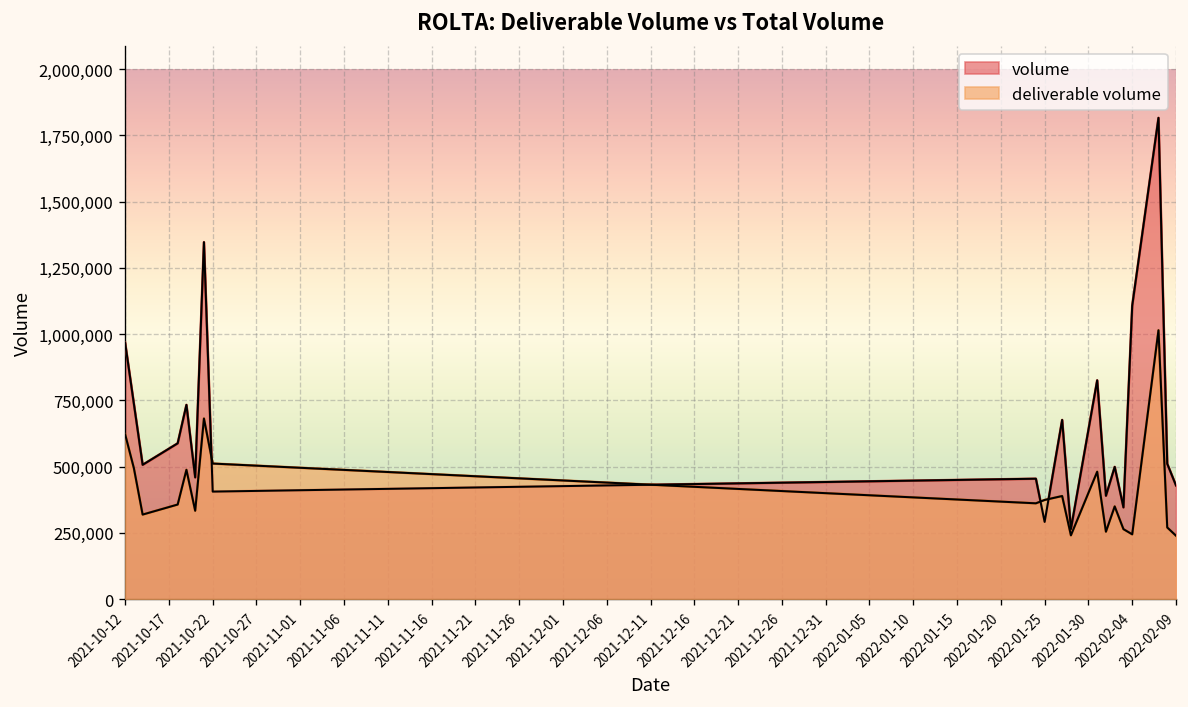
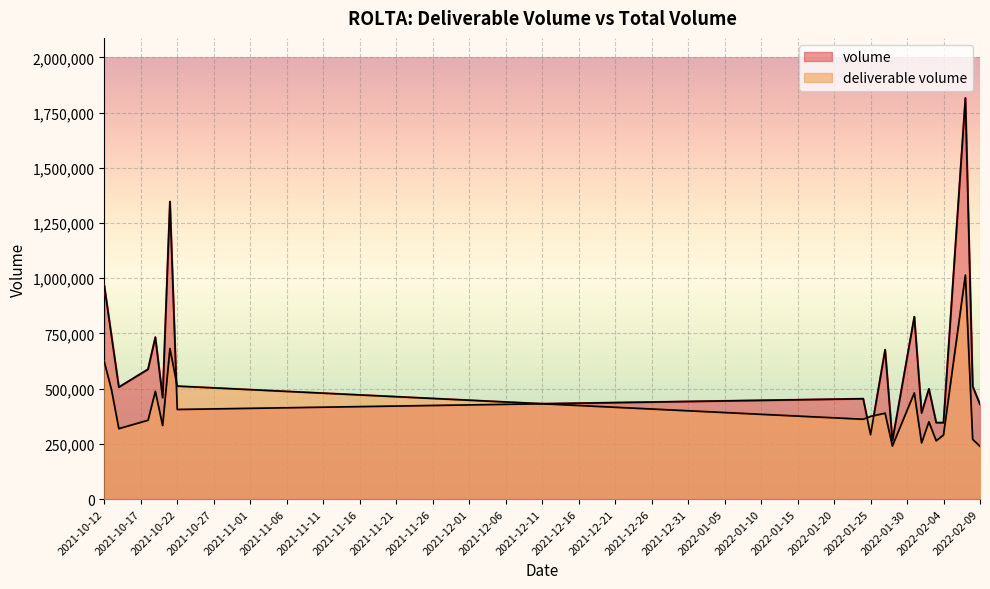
volume, 2022-02-04: 1,110,000 -> 350,000
deliverable volume, 2022-02-04: 240,000 -> 290,000
